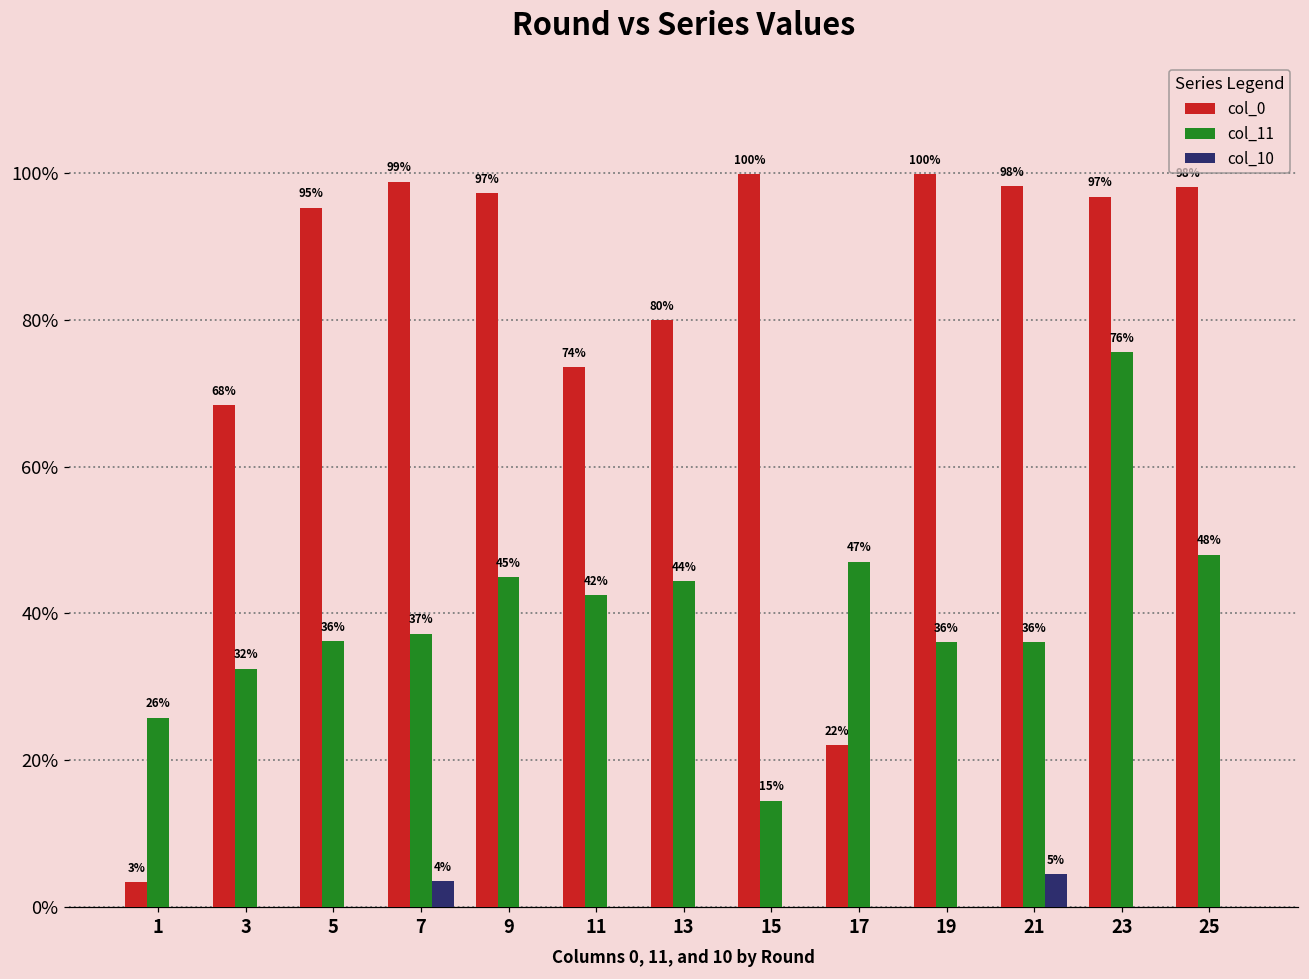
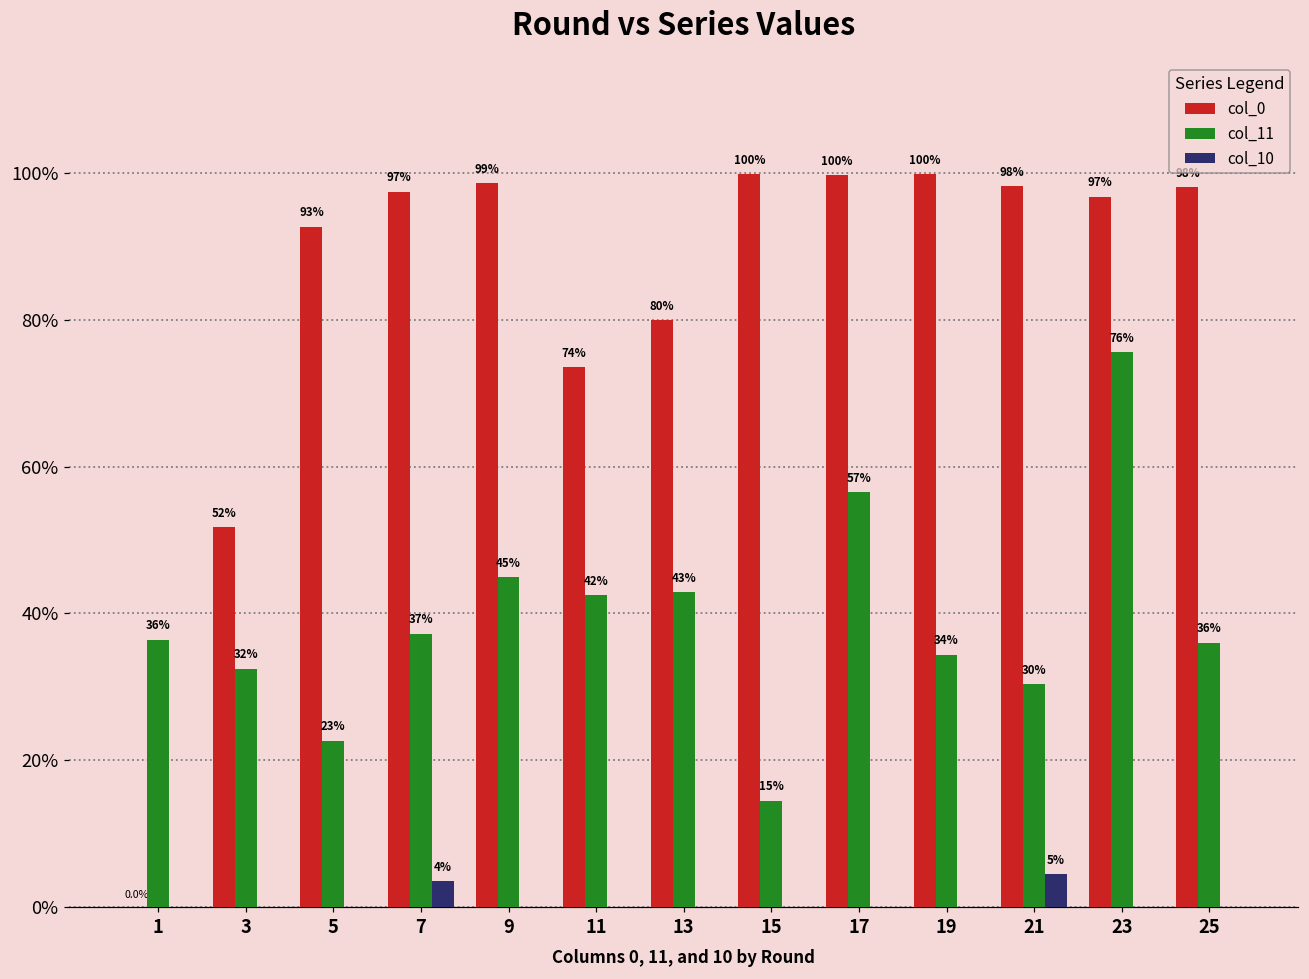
col_0, 1: 3% -> 0.0%
col_11, 1: 26% -> 36%
col_0, 3: 68% -> 52%
col_0, 5: 95% -> 93%
col_11, 5: 36% -> 23%
col_0, 7: 99% -> 97%
col_0, 9: 97% -> 99%
col_11, 13: 44% -> 43%
col_0, 17: 22% -> 100%
col_11, 17: 47% -> 57%
col_11, 19: 36% -> 34%
col_11, 21: 36% -> 30%
col_11, 25: 48% -> 36%
